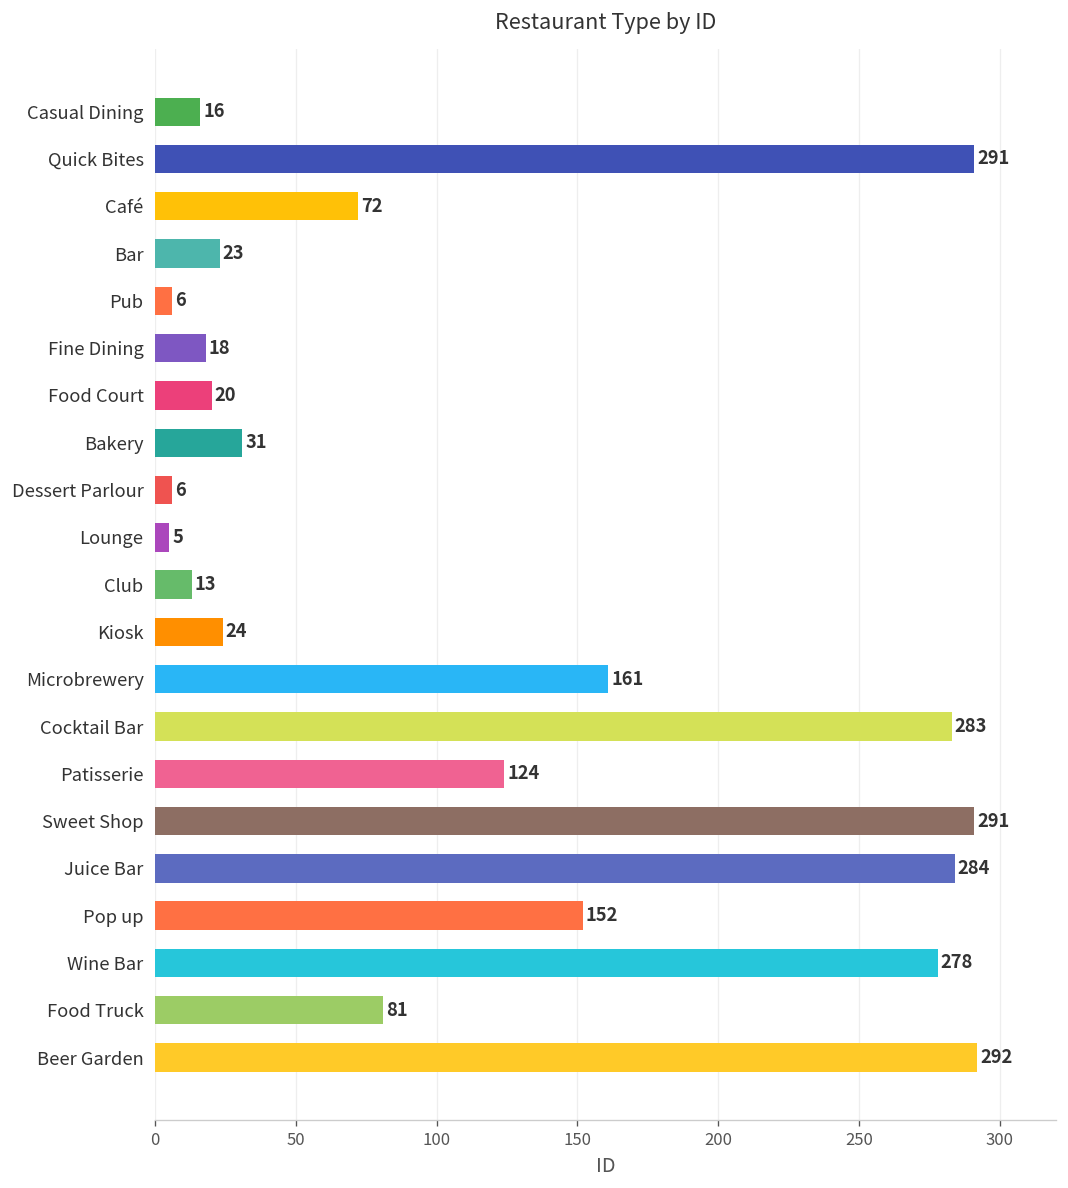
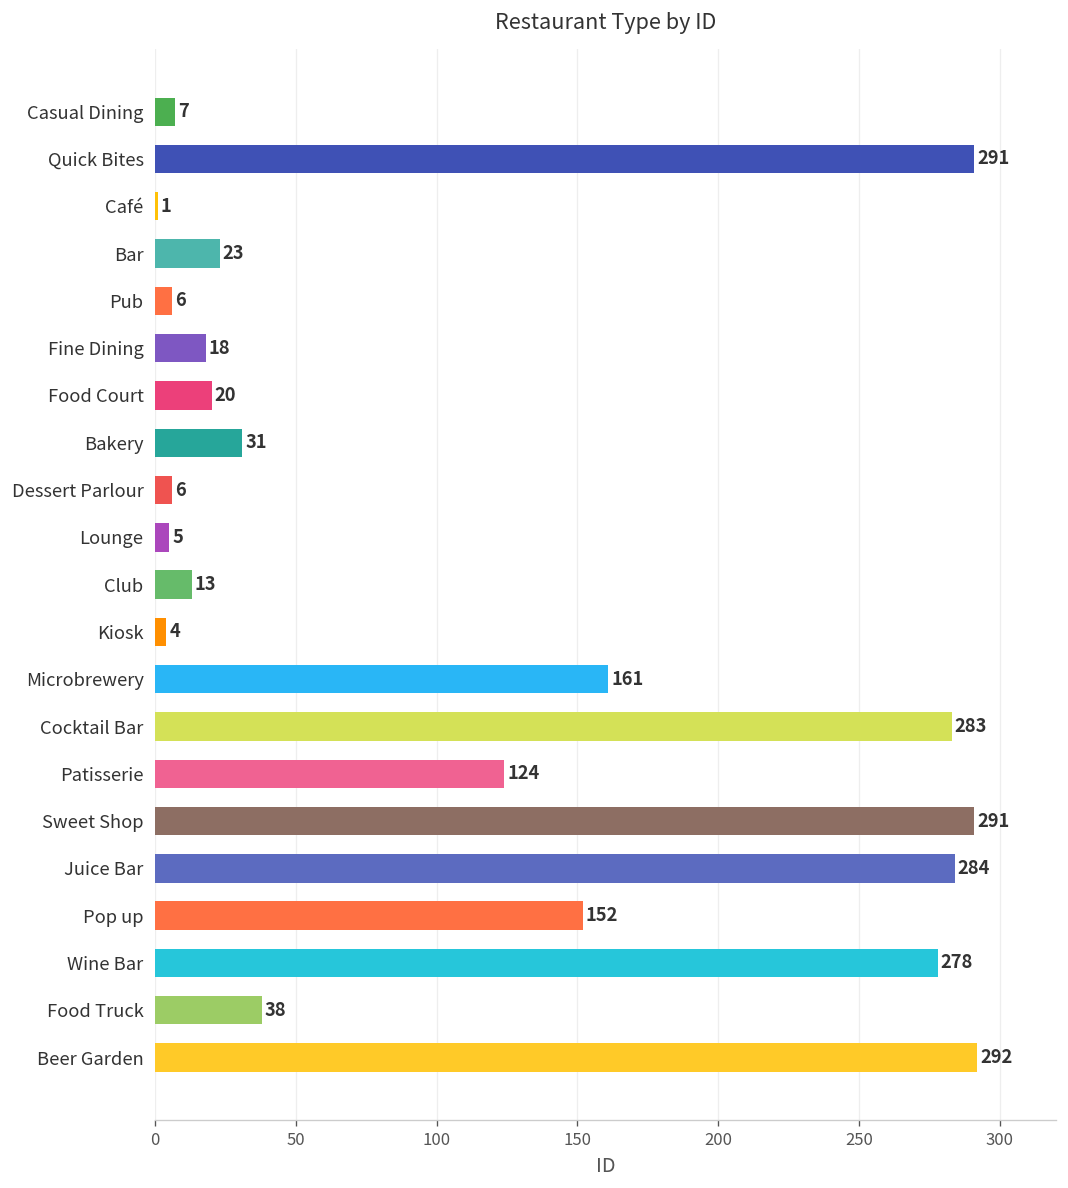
Casual Dining: 16 -> 7
Café: 72 -> 1
Kiosk: 24 -> 4
Food Truck: 81 -> 38
